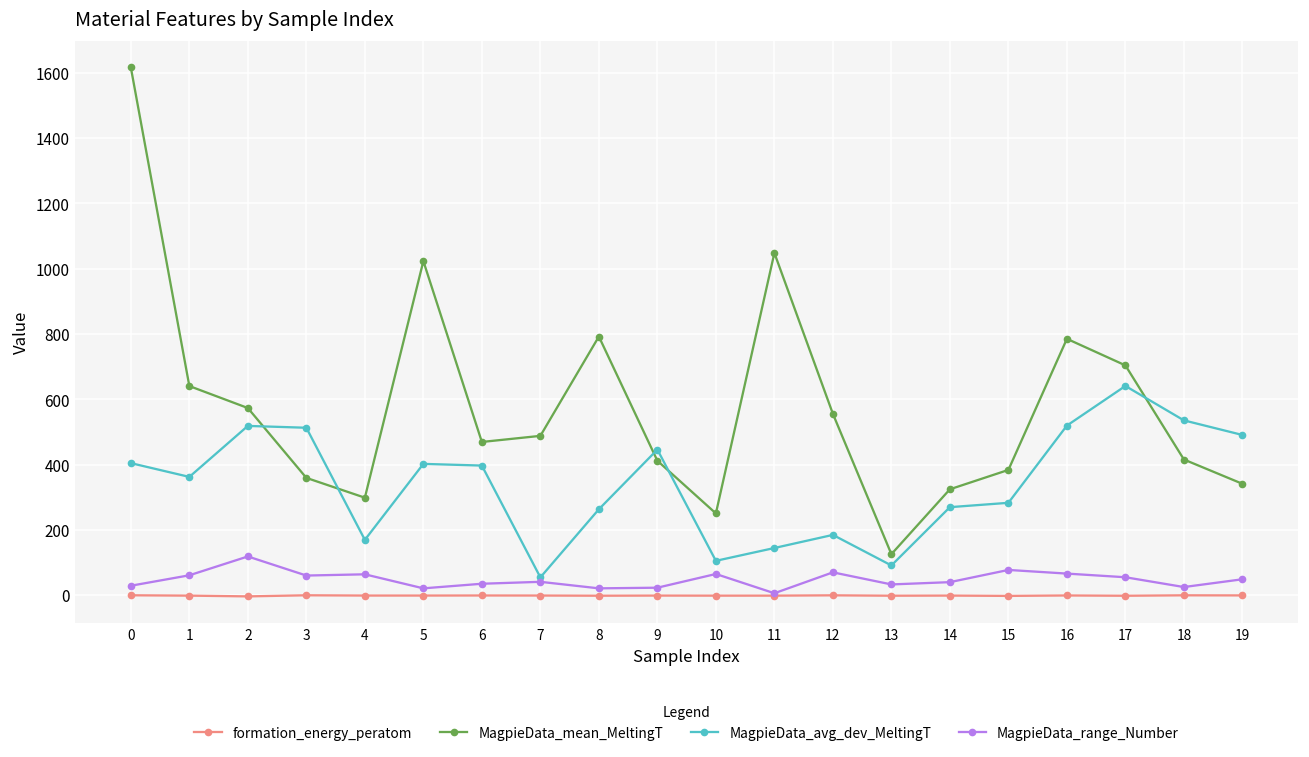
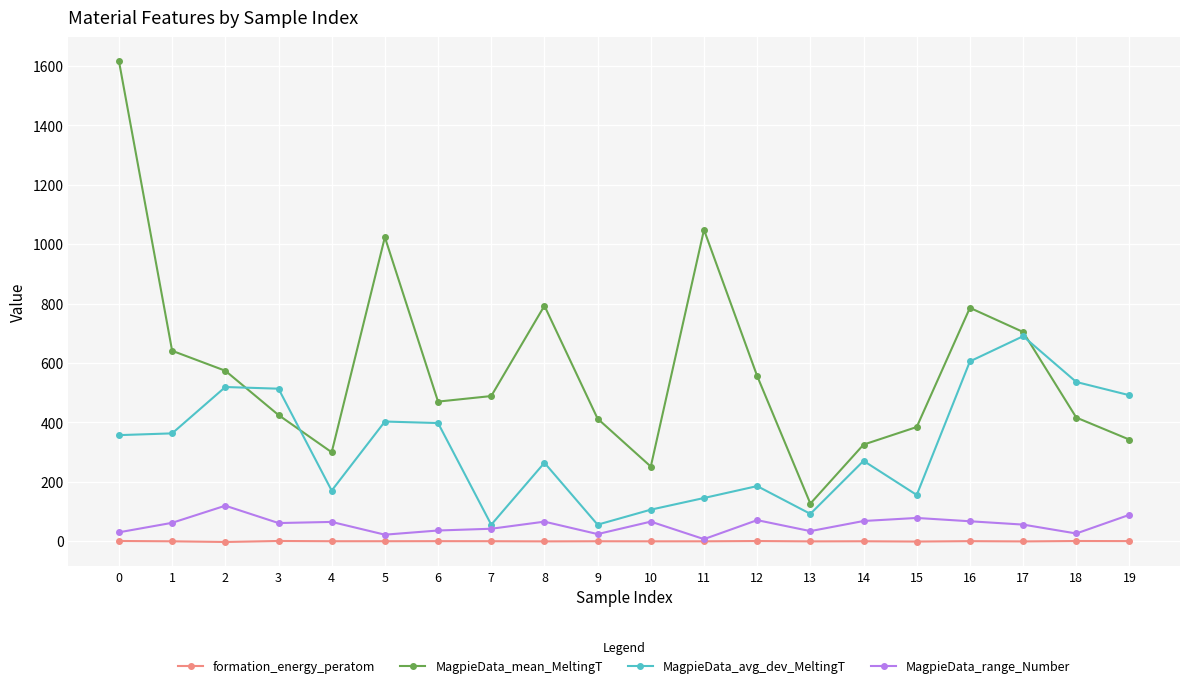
MagpieData_avg_dev_MeltingT, 0: 400 -> 360
MagpieData_mean_MeltingT, 3: 360 -> 420
MagpieData_range_Number, 8: 20 -> 60
MagpieData_avg_dev_MeltingT, 9: 450 -> 50
MagpieData_range_Number, 14: 40 -> 70
MagpieData_avg_dev_MeltingT, 15: 280 -> 150
MagpieData_avg_dev_MeltingT, 16: 520 -> 610
MagpieData_avg_dev_MeltingT, 17: 640 -> 690
MagpieData_range_Number, 19: 50 -> 90
